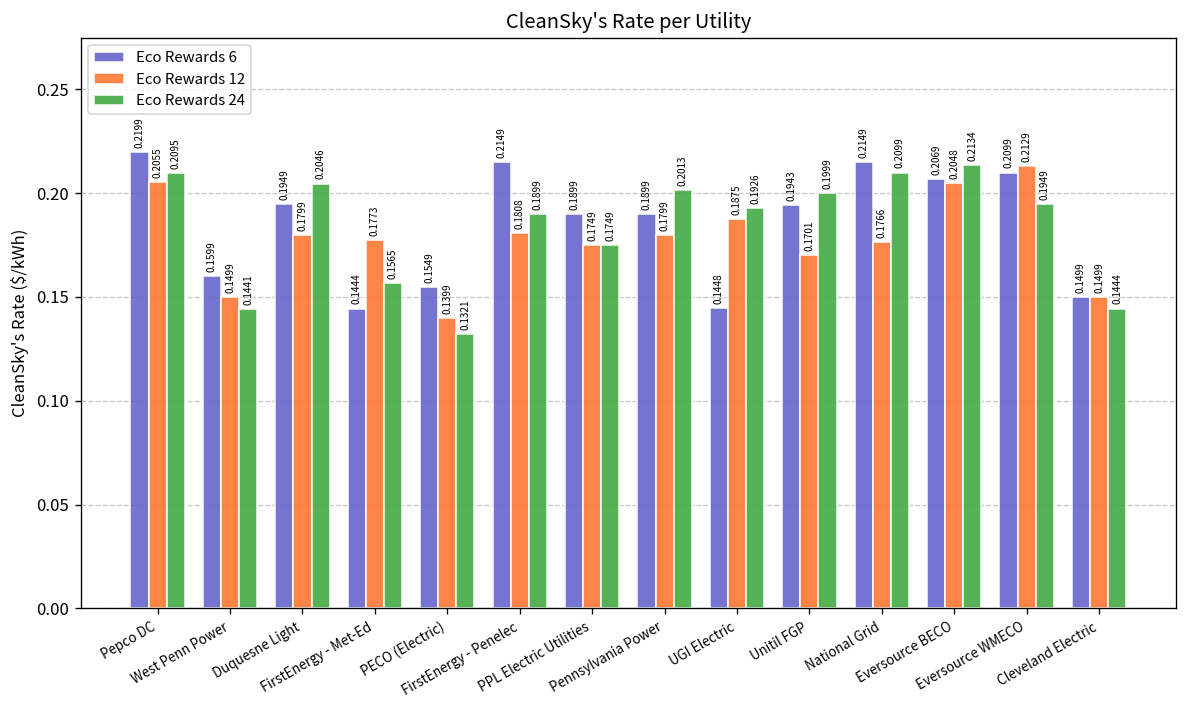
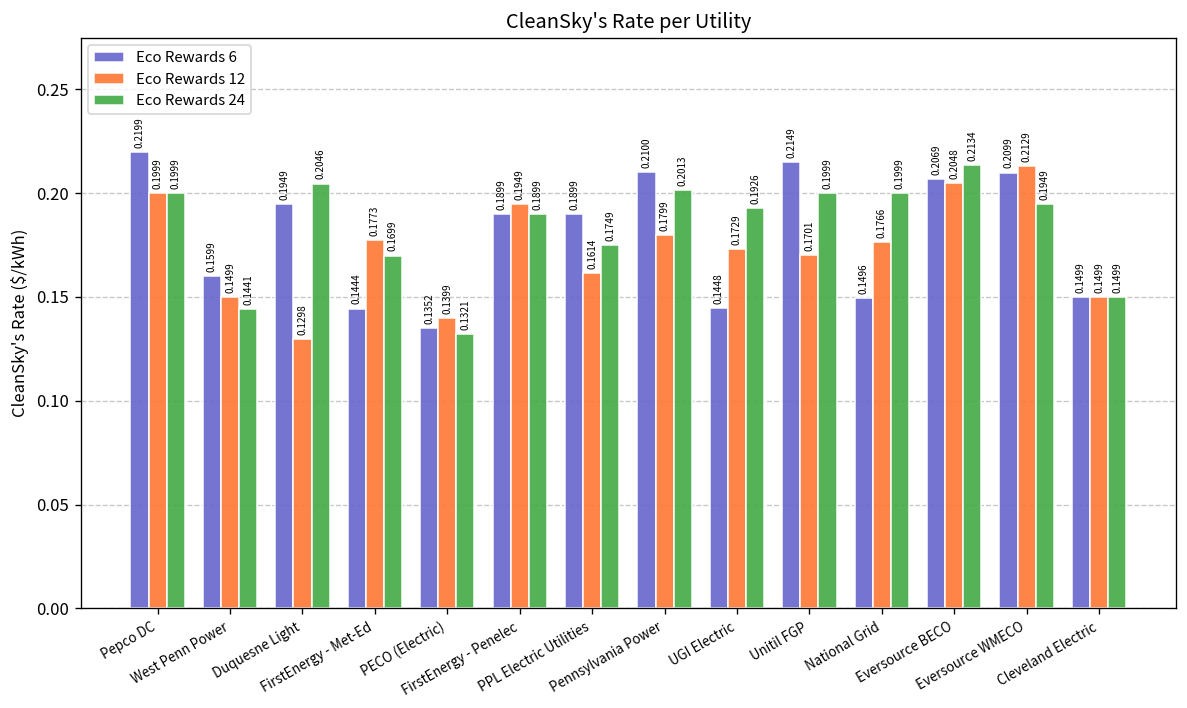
Eco Rewards 12, Pepco DC: 0.2055 -> 0.1999
Eco Rewards 24, Pepco DC: 0.2095 -> 0.1999
Eco Rewards 12, Duquesne Light: 0.1799 -> 0.1298
Eco Rewards 24, FirstEnergy - Met-Ed: 0.1565 -> 0.1699
Eco Rewards 6, PECO (Electric): 0.1549 -> 0.1352
Eco Rewards 6, FirstEnergy - Penelec: 0.2149 -> 0.1899
Eco Rewards 12, FirstEnergy - Penelec: 0.1808 -> 0.1949
Eco Rewards 12, PPL Electric Utilities: 0.1749 -> 0.1614
Eco Rewards 6, Pennsylvania Power: 0.1899 -> 0.2100
Eco Rewards 12, UGI Electric: 0.1875 -> 0.1729
Eco Rewards 6, Unitil FGP: 0.1943 -> 0.2149
Eco Rewards 6, National Grid: 0.2149 -> 0.1496
Eco Rewards 24, National Grid: 0.2099 -> 0.1999
Eco Rewards 24, Cleveland Electric: 0.1444 -> 0.1499
